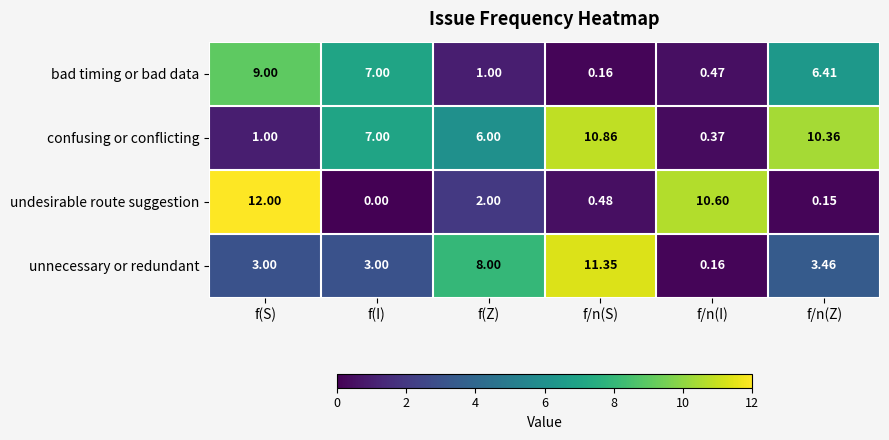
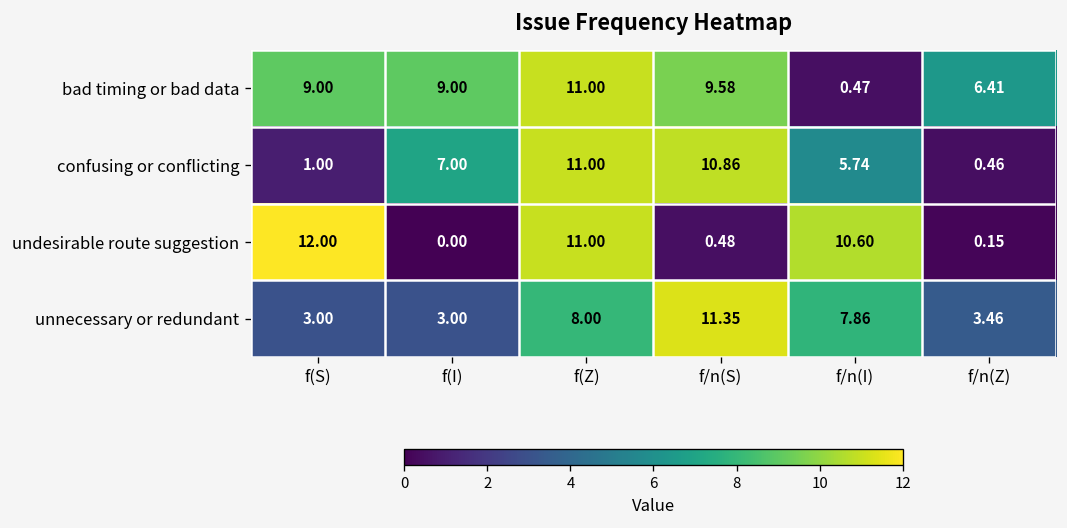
bad timing or bad data, f(I): 7.00 -> 9.00
bad timing or bad data, f(Z): 1.00 -> 11.00
bad timing or bad data, f/n(S): 0.16 -> 9.58
confusing or conflicting, f(Z): 6.00 -> 11.00
confusing or conflicting, f/n(I): 0.37 -> 5.74
confusing or conflicting, f/n(Z): 10.36 -> 0.46
undesirable route suggestion, f(Z): 2.00 -> 11.00
unnecessary or redundant, f/n(I): 0.16 -> 7.86
